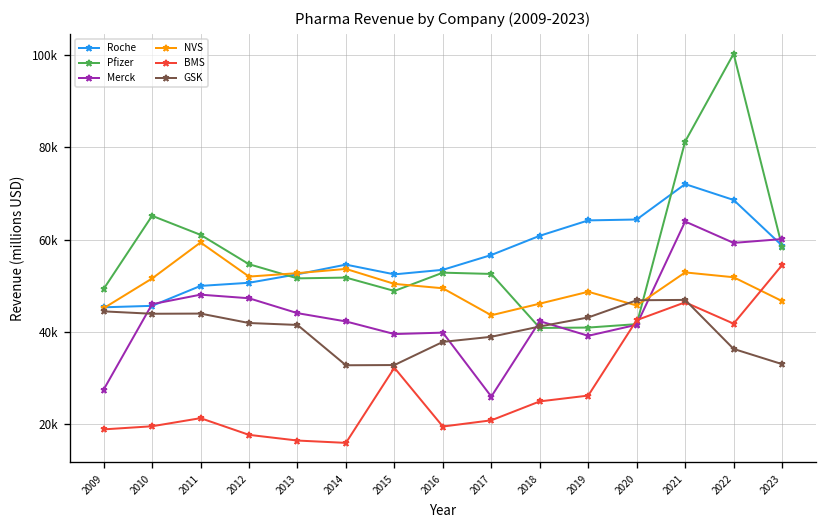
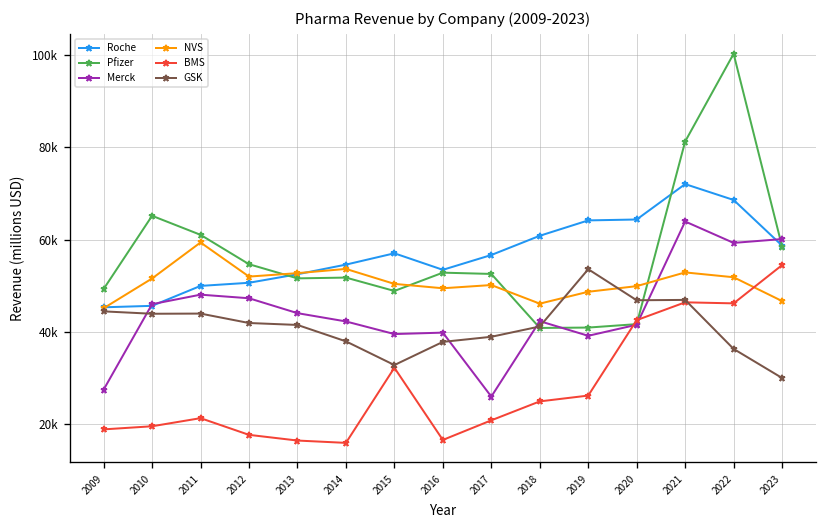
GSK, 2014: 33000 -> 38000
Roche, 2015: 52000 -> 57000
BMS, 2016: 19000 -> 17000
NVS, 2017: 44000 -> 50000
GSK, 2019: 43000 -> 54000
NVS, 2020: 46000 -> 50000
BMS, 2022: 42000 -> 46000
GSK, 2023: 33000 -> 30000
